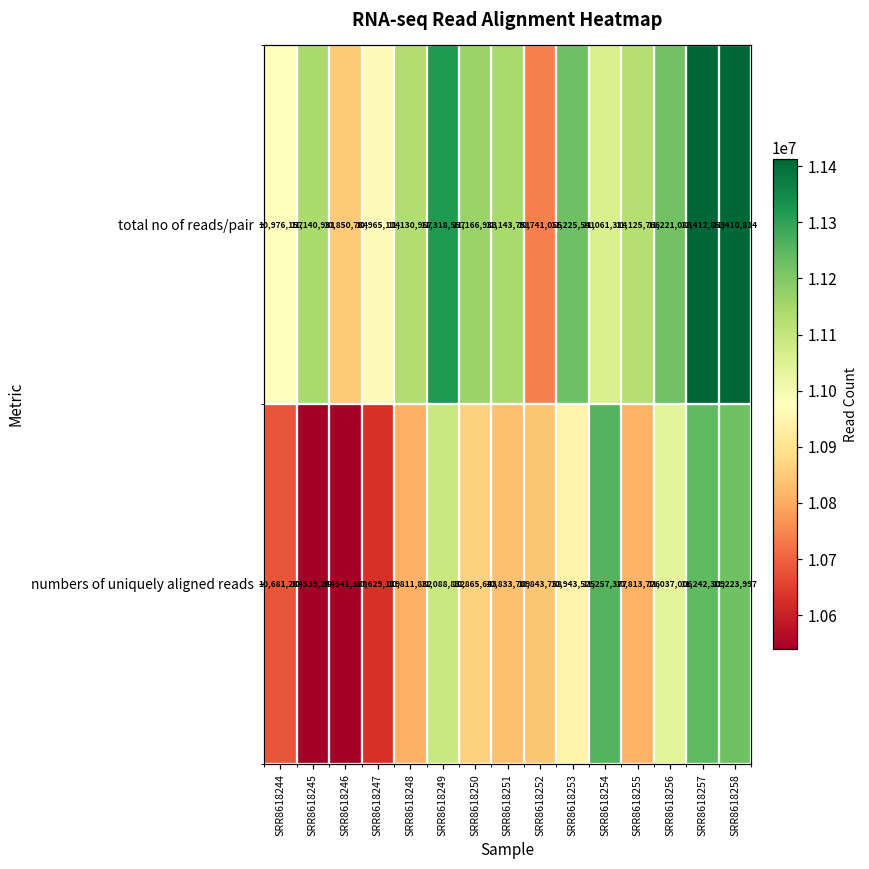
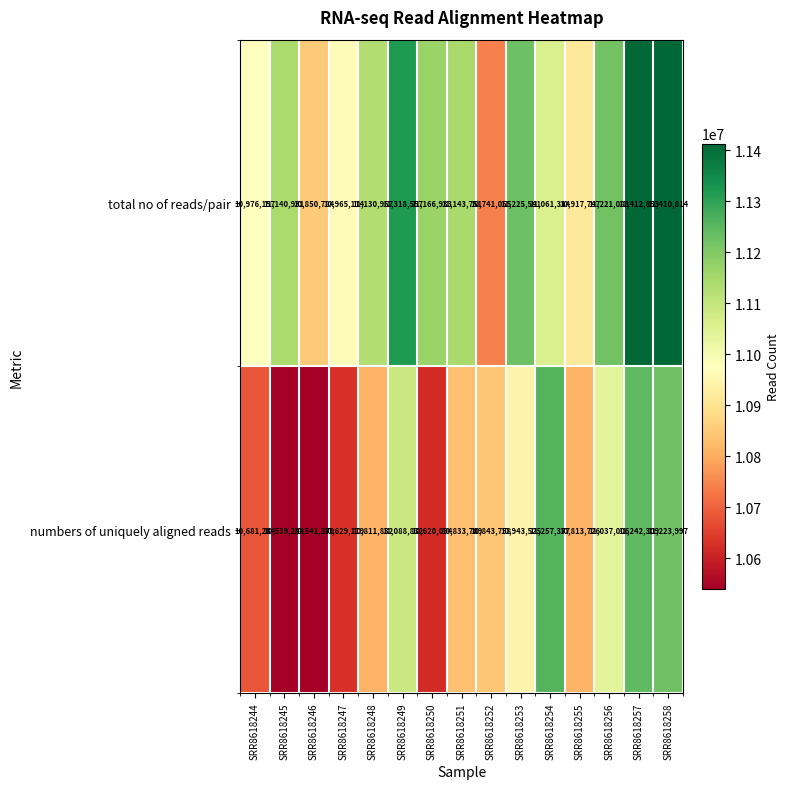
total no of reads/pair, SRR8618255: 11,125,766 -> 10,917,747
numbers of uniquely aligned reads, SRR8618250: 10,865,643 -> 10,620,094
